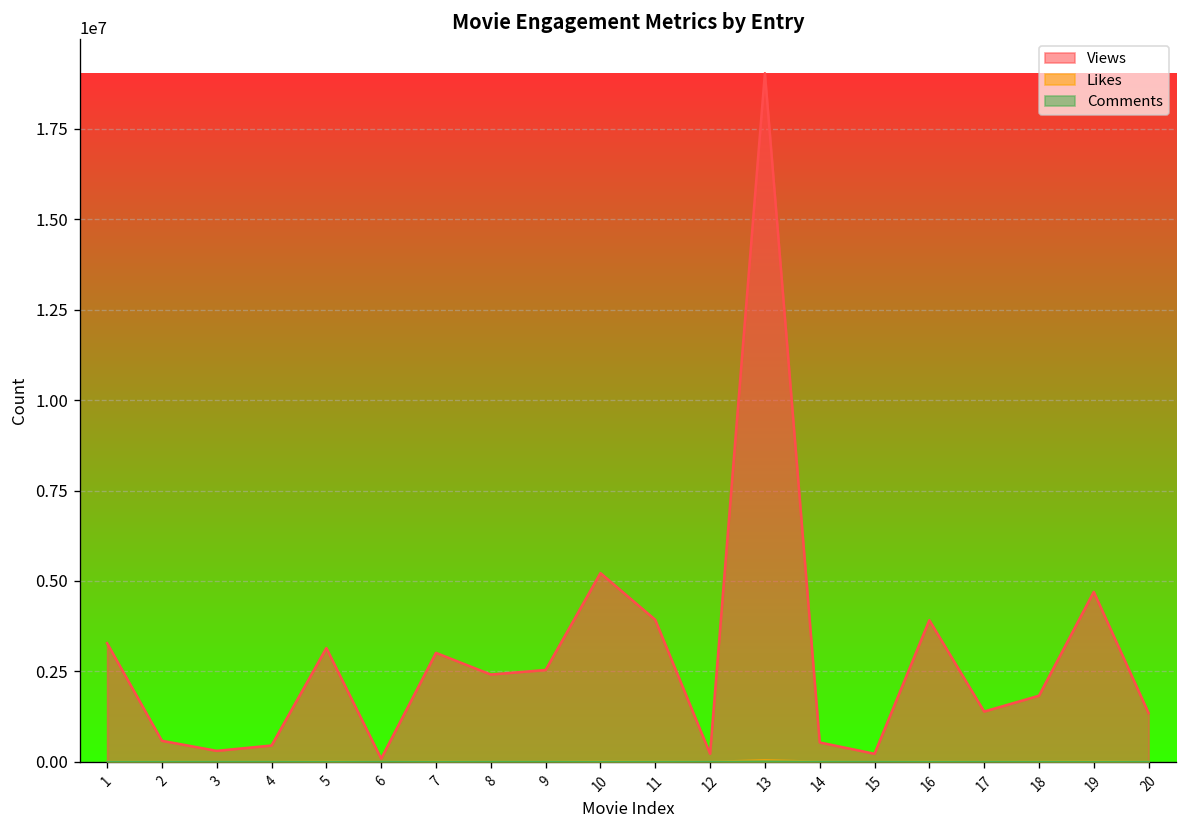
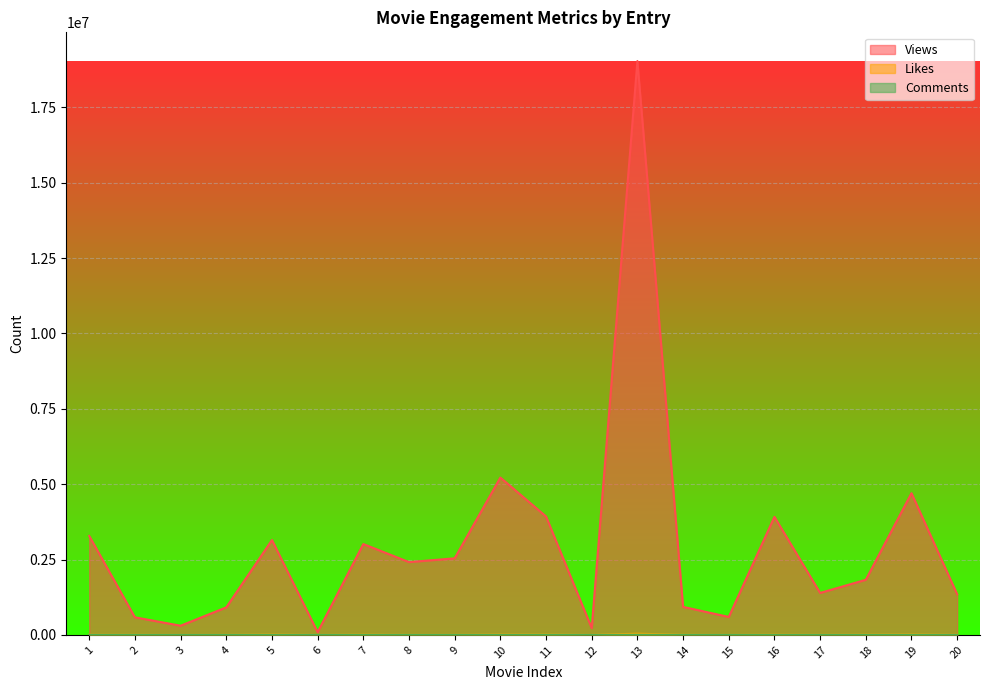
Views, 4: 500000 -> 900000
Views, 14: 500000 -> 900000
Views, 15: 200000 -> 600000
